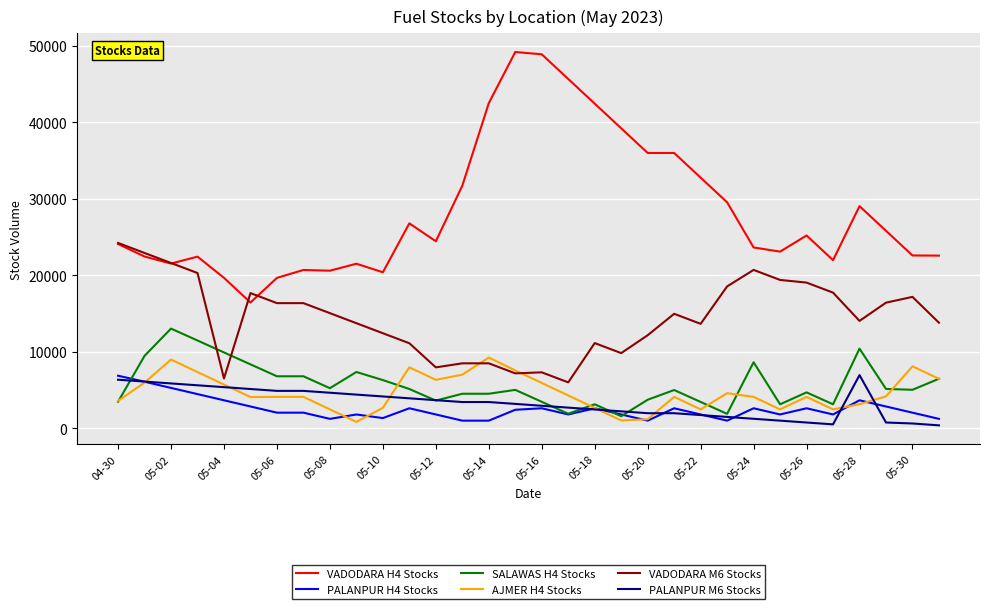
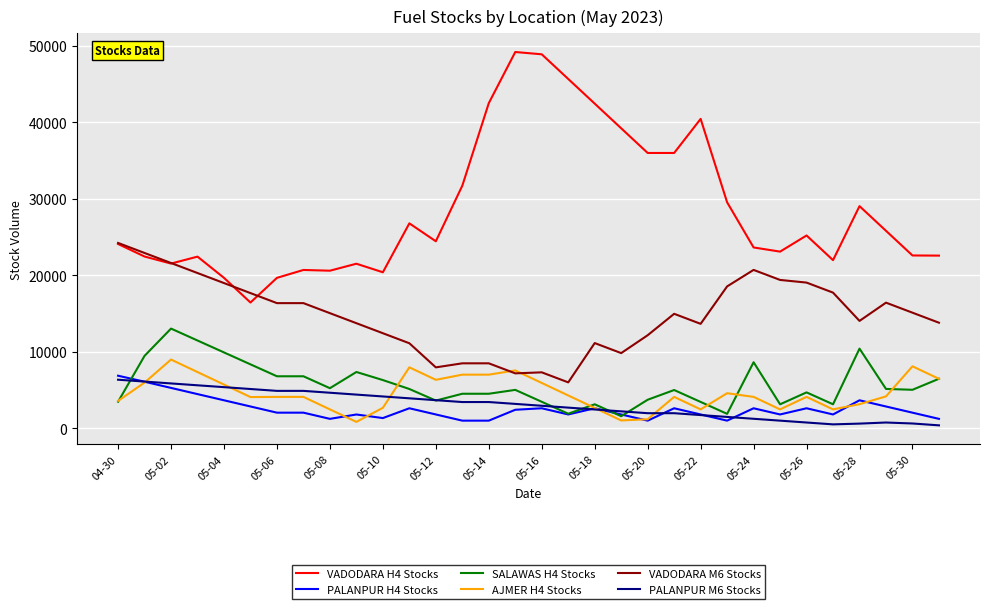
VADODARA M6 Stocks, 05-04: 7000 -> 19000
AJMER H4 Stocks, 05-14: 9000 -> 7000
VADODARA H4 Stocks, 05-22: 33000 -> 40000
PALANPUR M6 Stocks, 05-28: 7000 -> 1000
VADODARA M6 Stocks, 05-30: 17000 -> 15000
